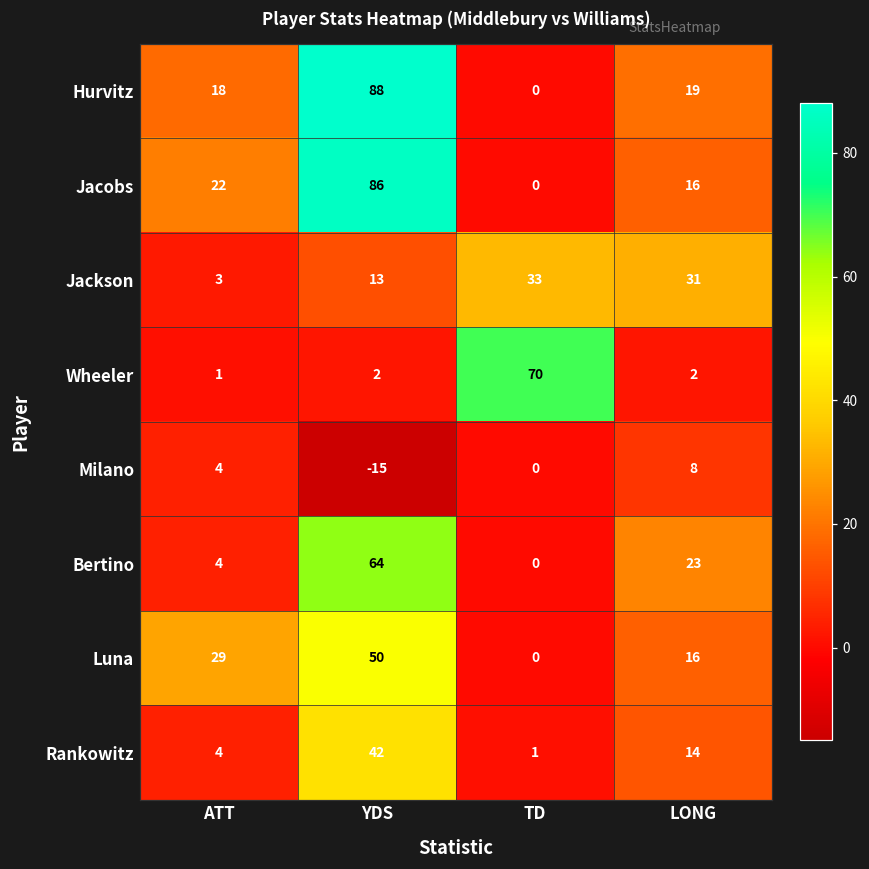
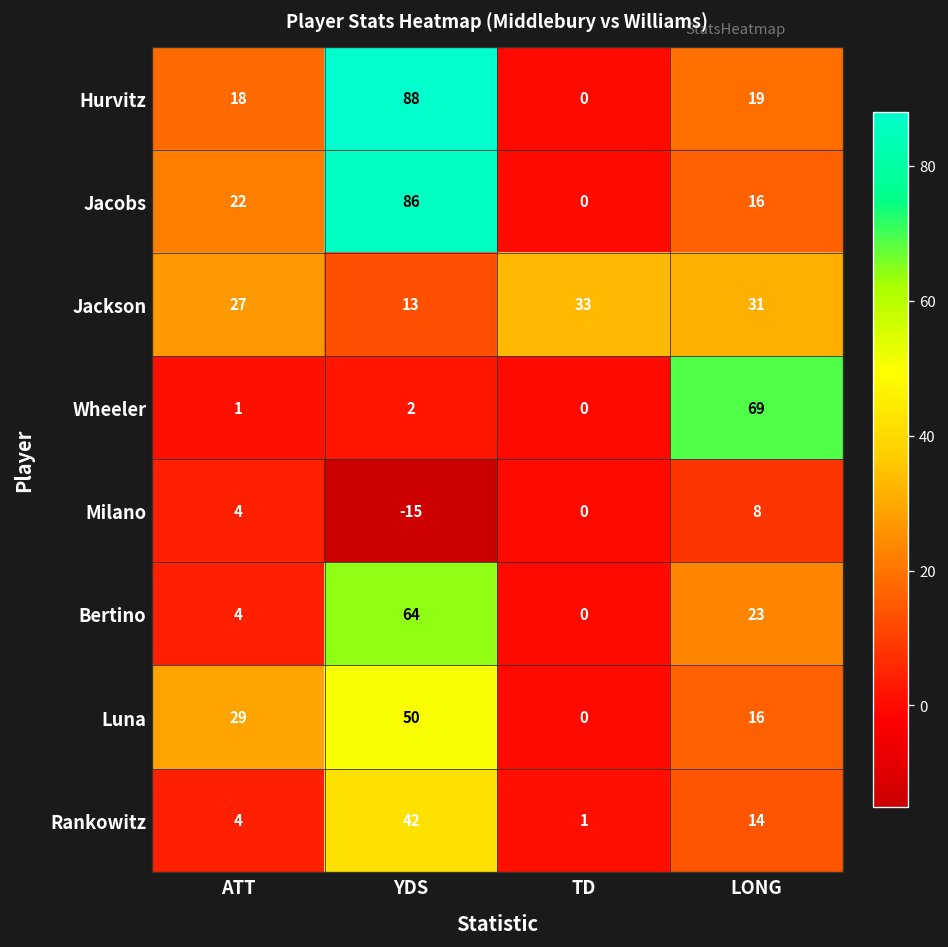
Jackson, ATT: 3 -> 27
Wheeler, TD: 70 -> 0
Wheeler, LONG: 2 -> 69
